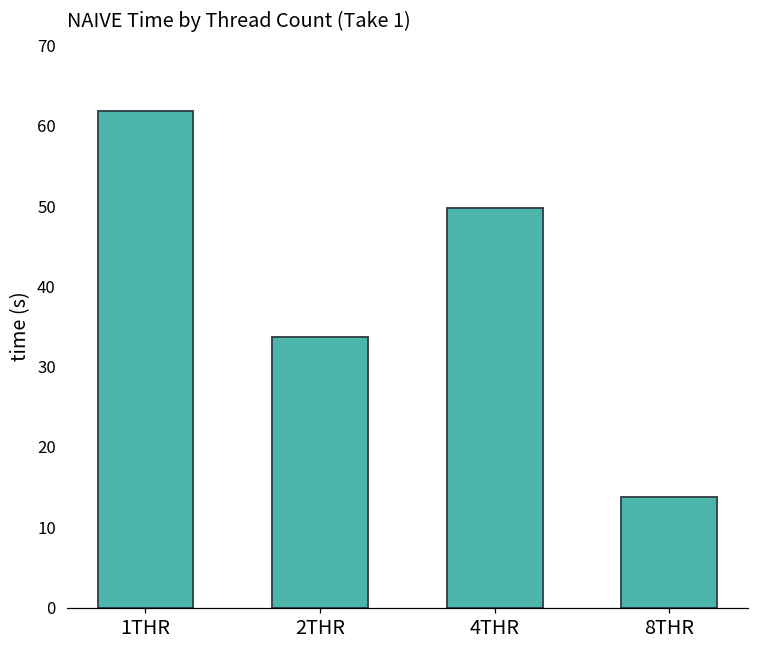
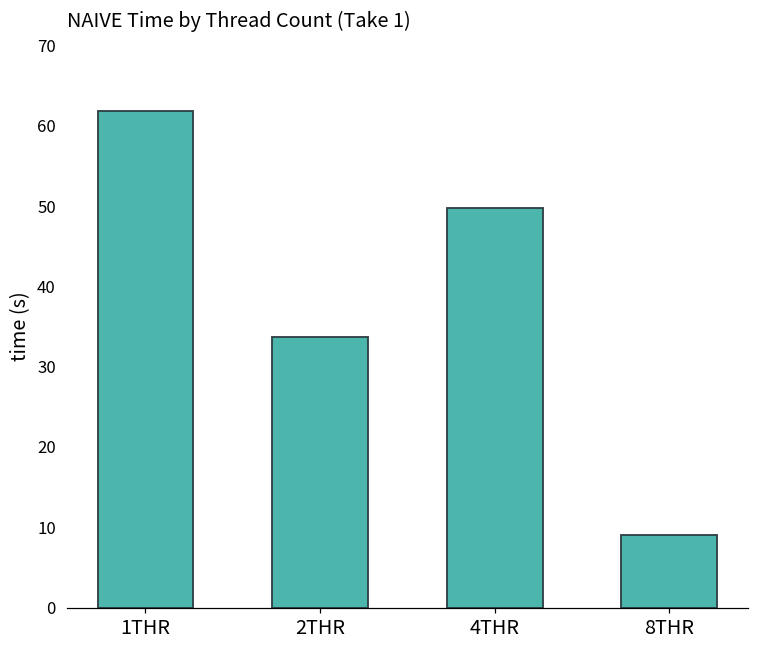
8THR: 14 -> 9
